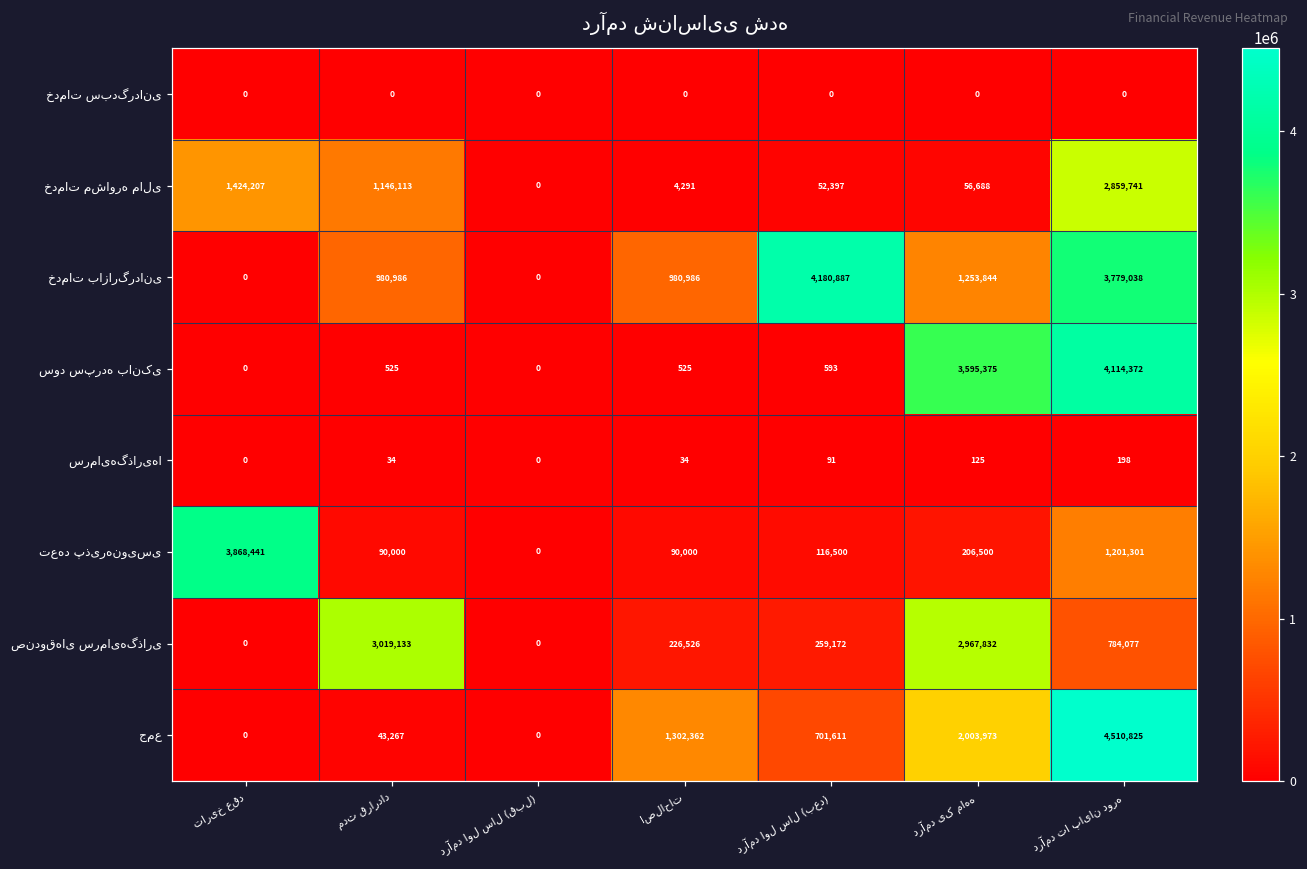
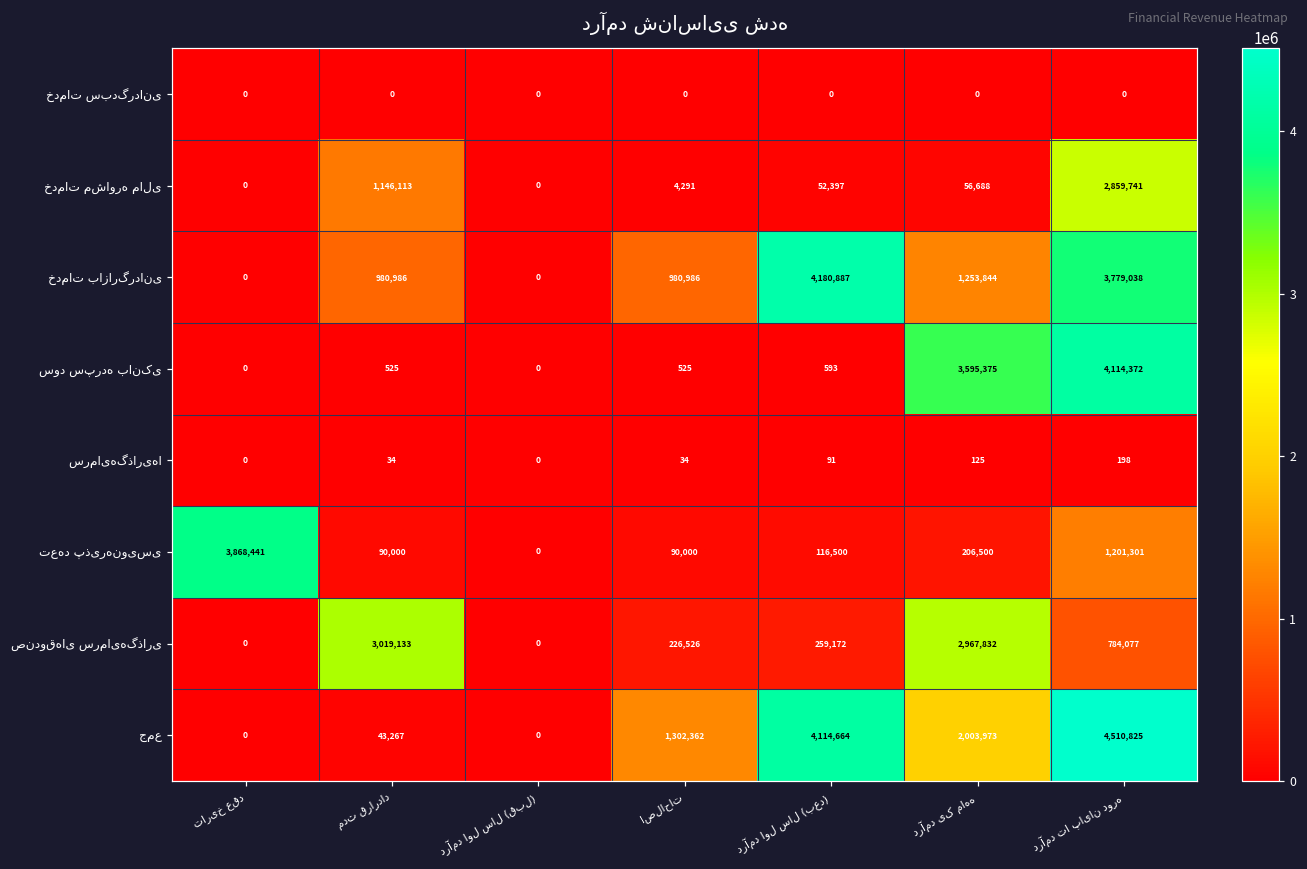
خدمات مشاوره مالی, تاریخ عقد: 1,424,207 -> 0
جمع, درآمد اول سال (بعد): 701,611 -> 4,114,664
